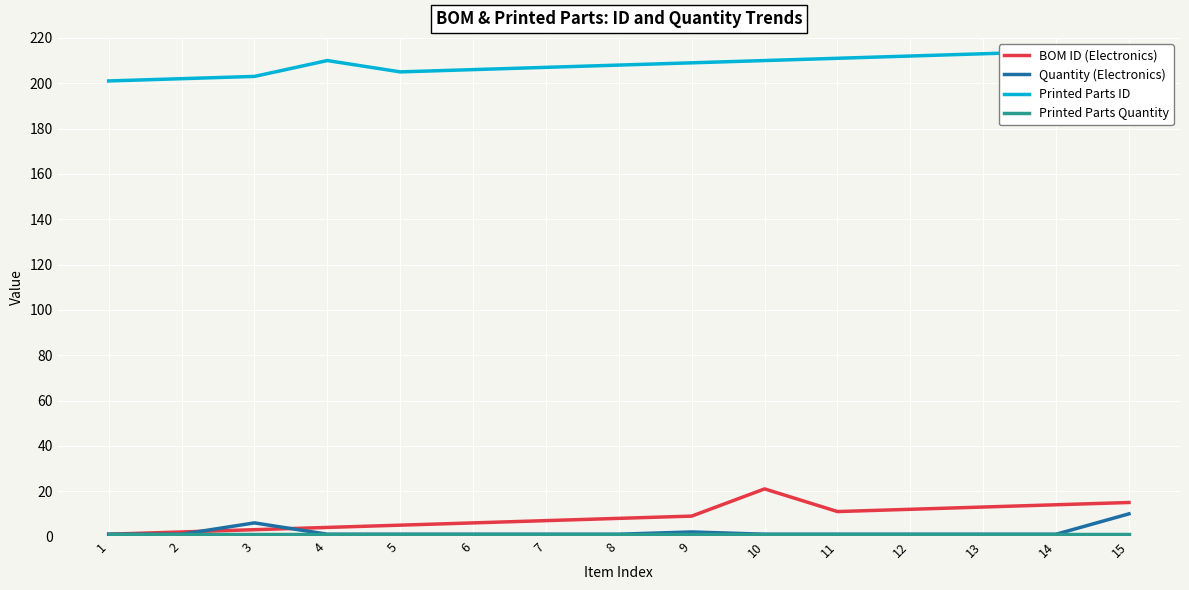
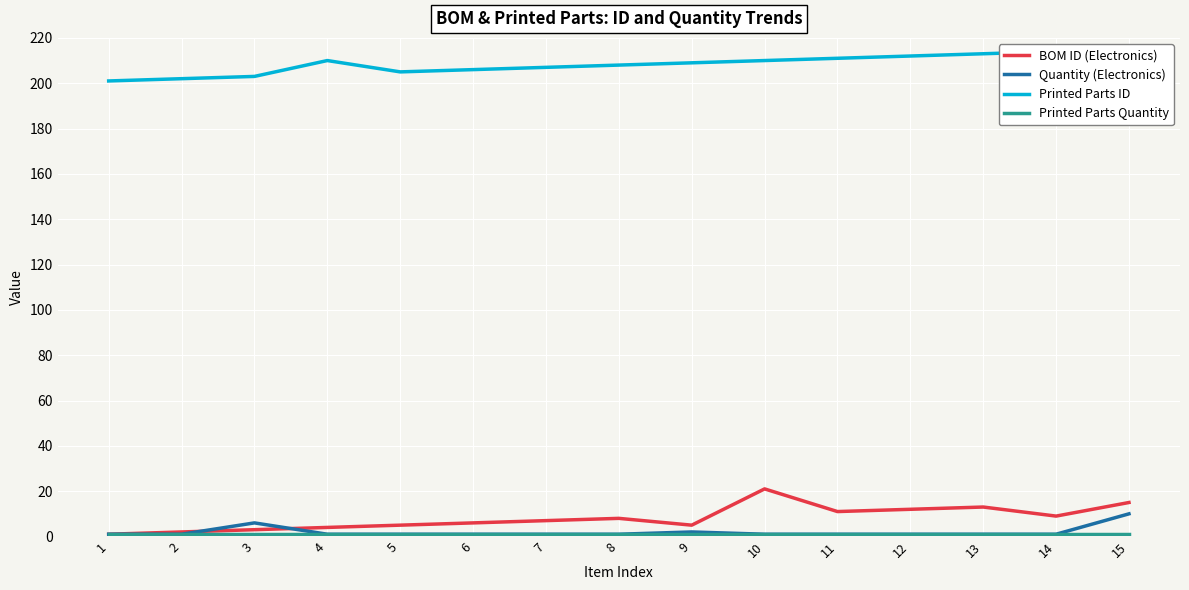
BOM ID (Electronics), 9: 9 -> 5
BOM ID (Electronics), 14: 14 -> 9
